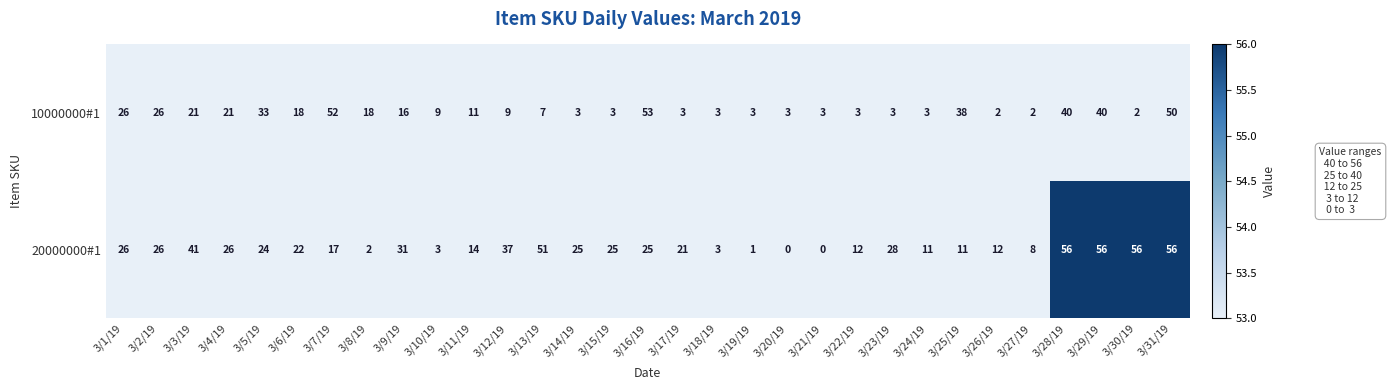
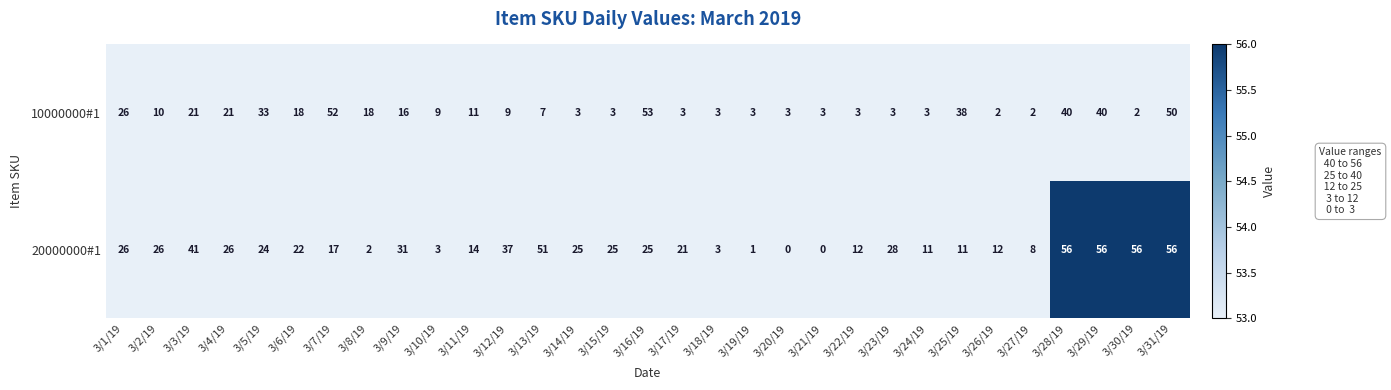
10000000#1, 3/2/19: 26 -> 10
